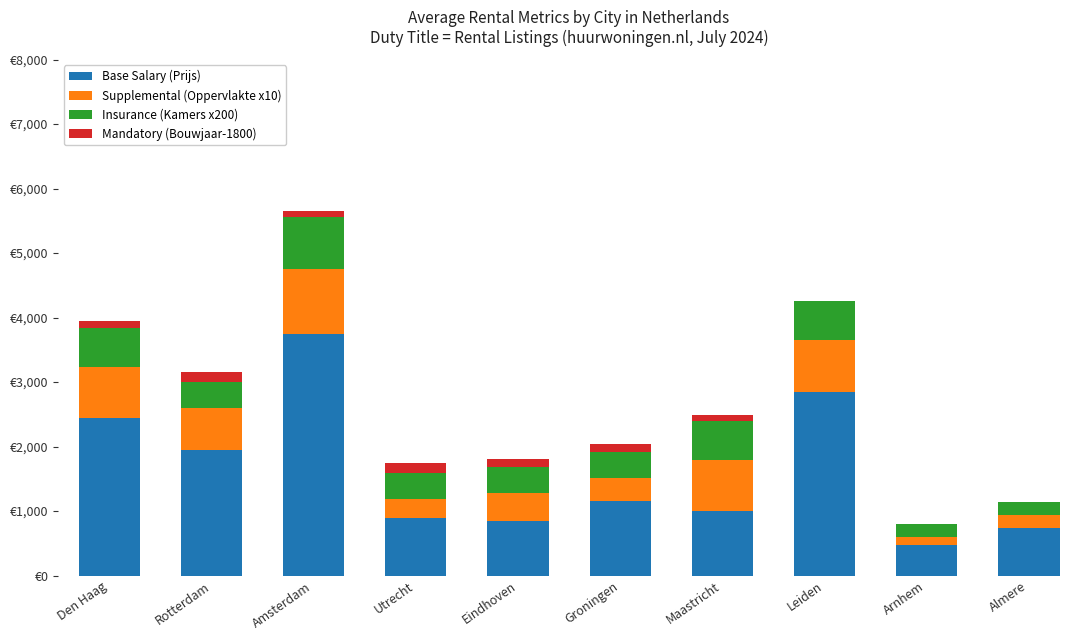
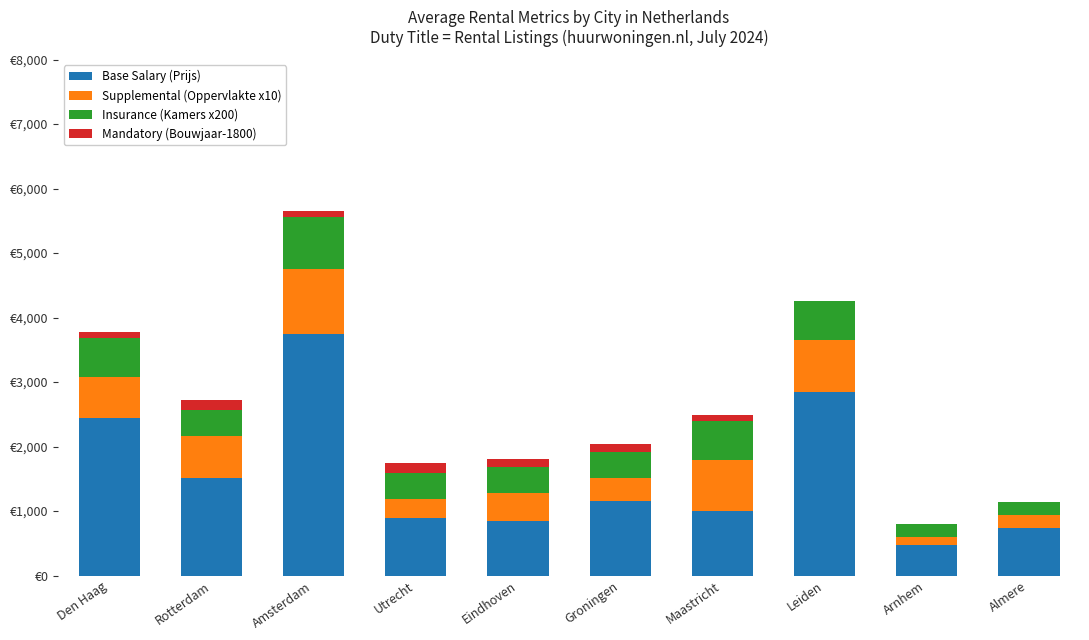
Supplemental (Oppervlakte x10), Den Haag: €800 -> €600
Base Salary (Prijs), Rotterdam: €2,000 -> €1,500
